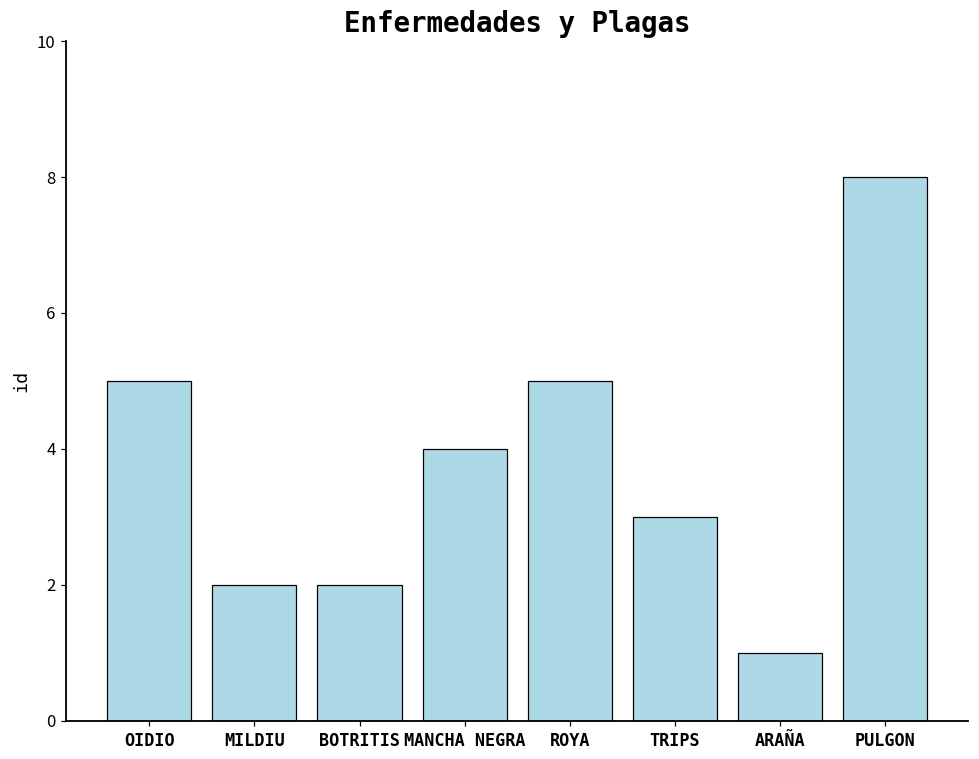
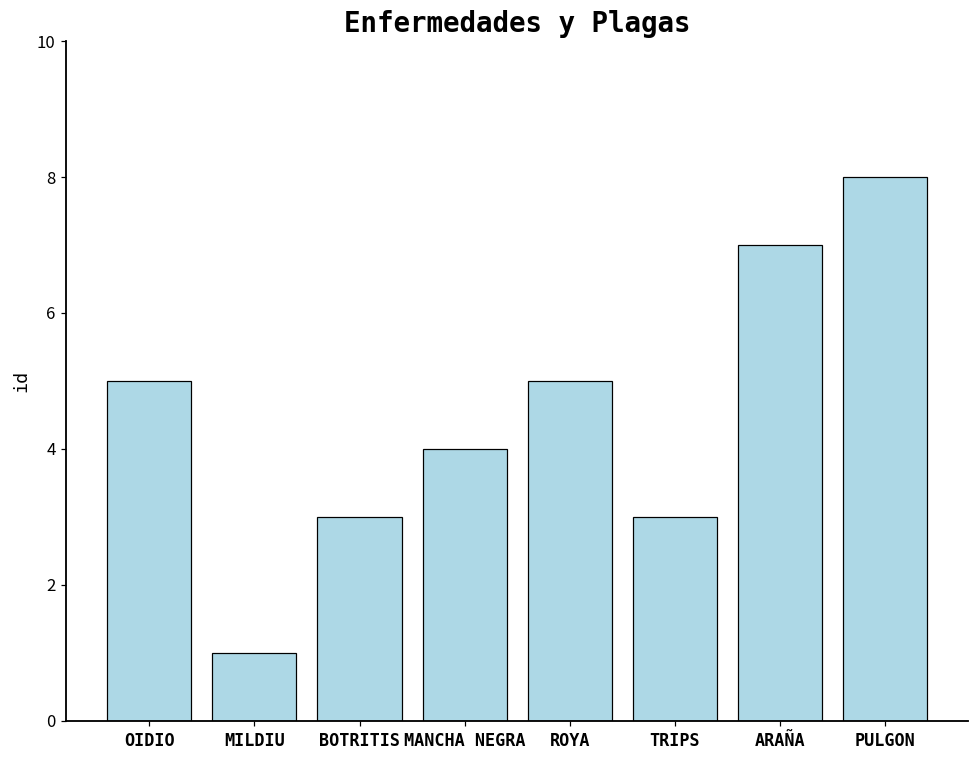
MILDIU: 2 -> 1
BOTRITIS: 2 -> 3
ARAÑA: 1 -> 7
